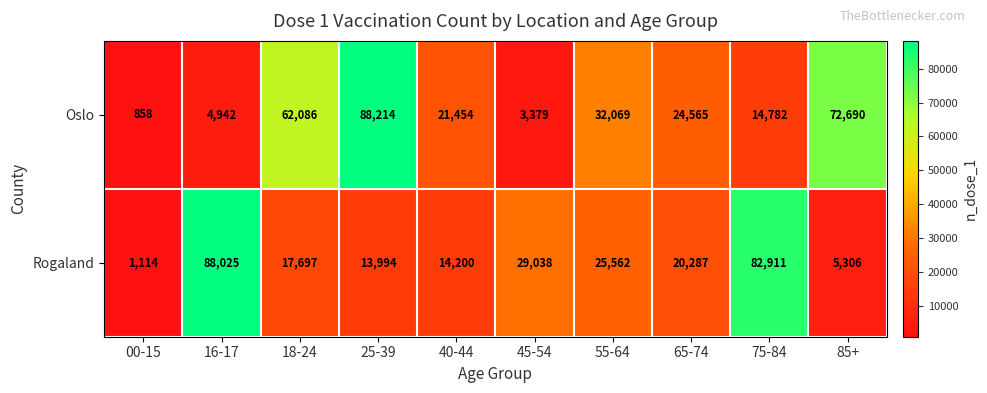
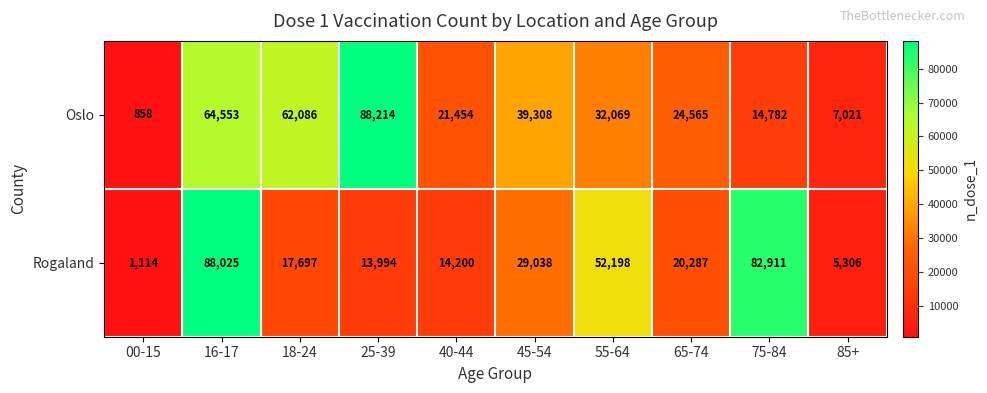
Oslo, 16-17: 4,942 -> 64,553
Oslo, 45-54: 3,379 -> 39,308
Oslo, 85+: 72,690 -> 7,021
Rogaland, 55-64: 25,562 -> 52,198
